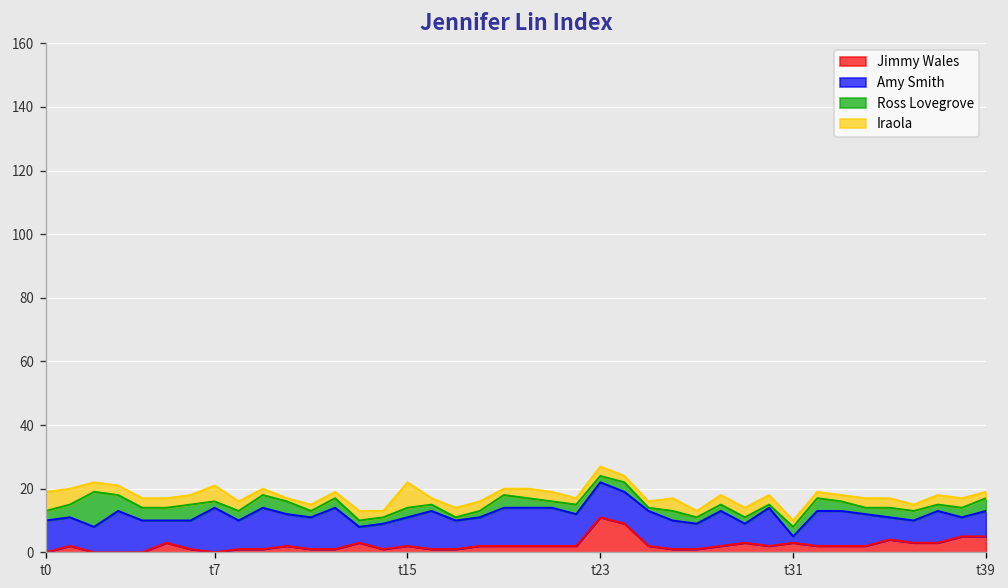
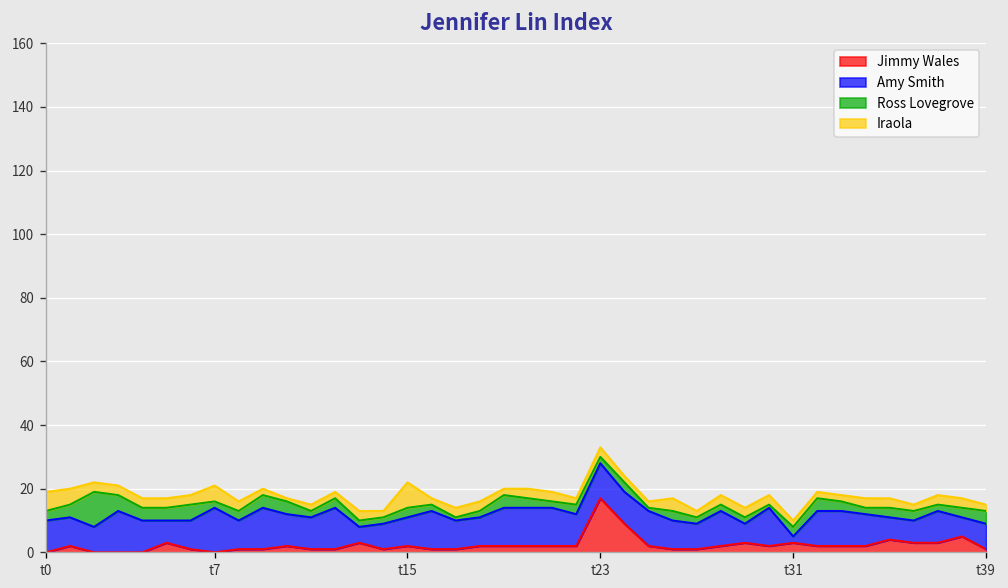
Jimmy Wales, t23: 11 -> 17
Jimmy Wales, t39: 5 -> 1
